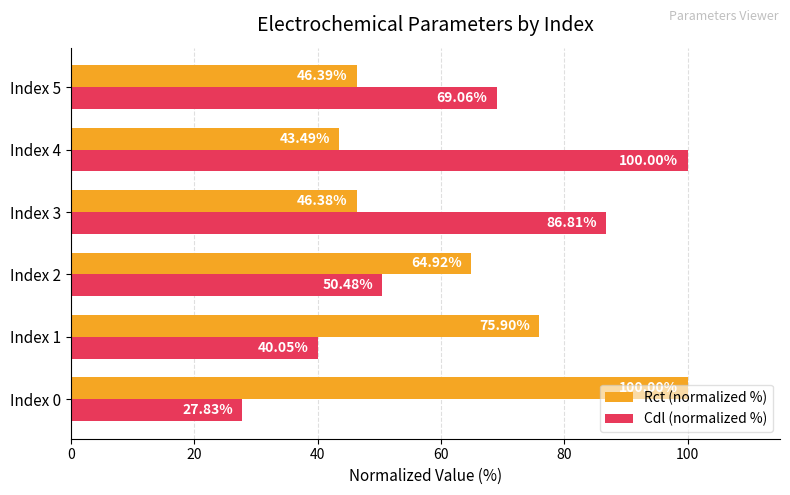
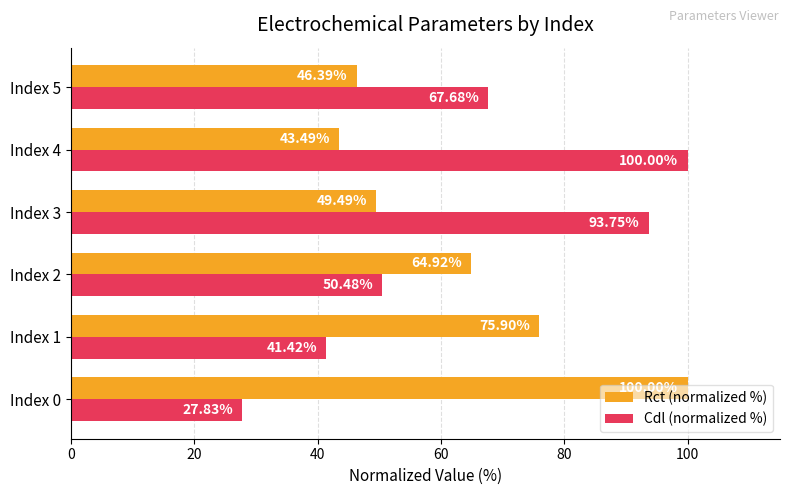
Cdl (normalized %), Index 5: 69.06% -> 67.68%
Rct (normalized %), Index 3: 46.38% -> 49.49%
Cdl (normalized %), Index 3: 86.81% -> 93.75%
Cdl (normalized %), Index 1: 40.05% -> 41.42%
